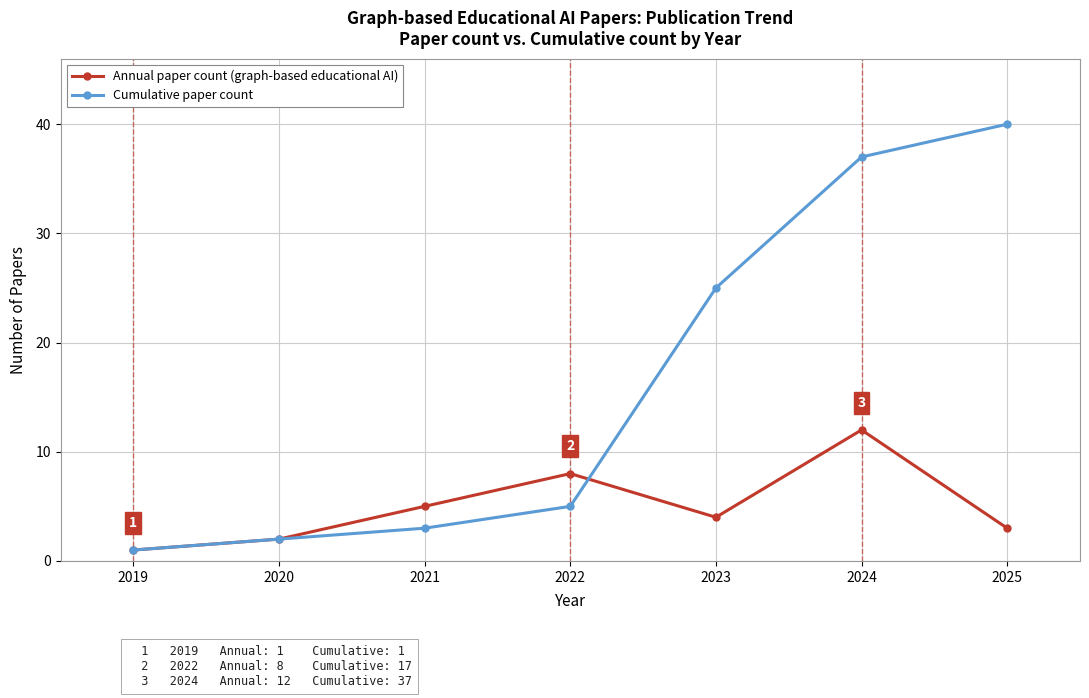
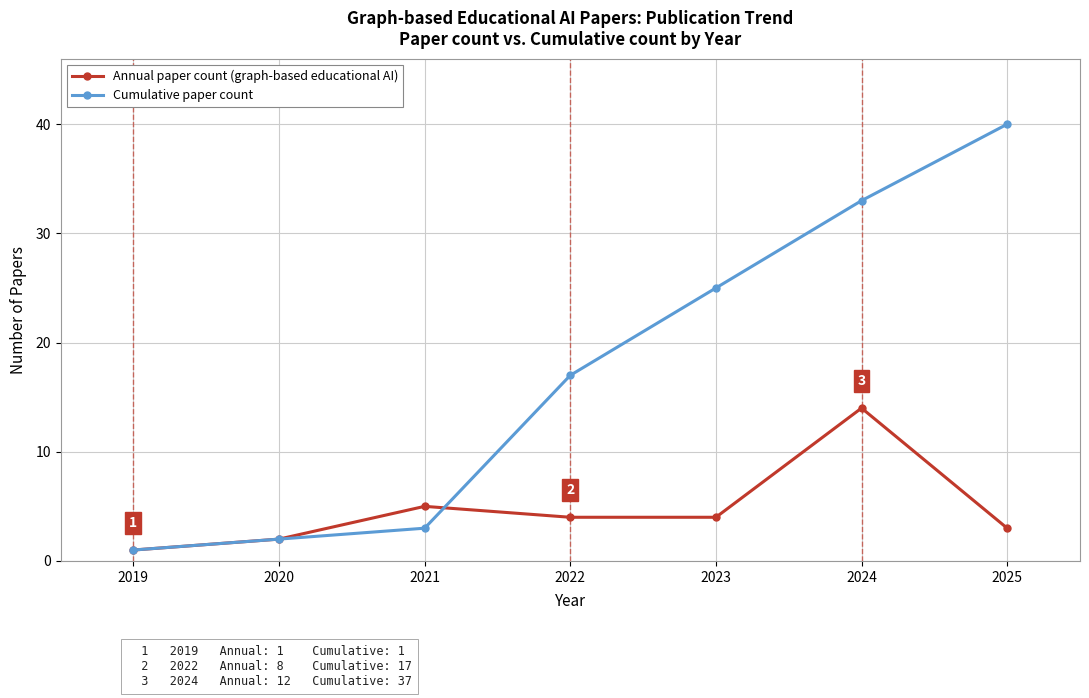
Annual paper count (graph-based educational AI), 2022: 8 -> 4
Cumulative paper count, 2022: 5 -> 17
Annual paper count (graph-based educational AI), 2024: 12 -> 14
Cumulative paper count, 2024: 37 -> 33
